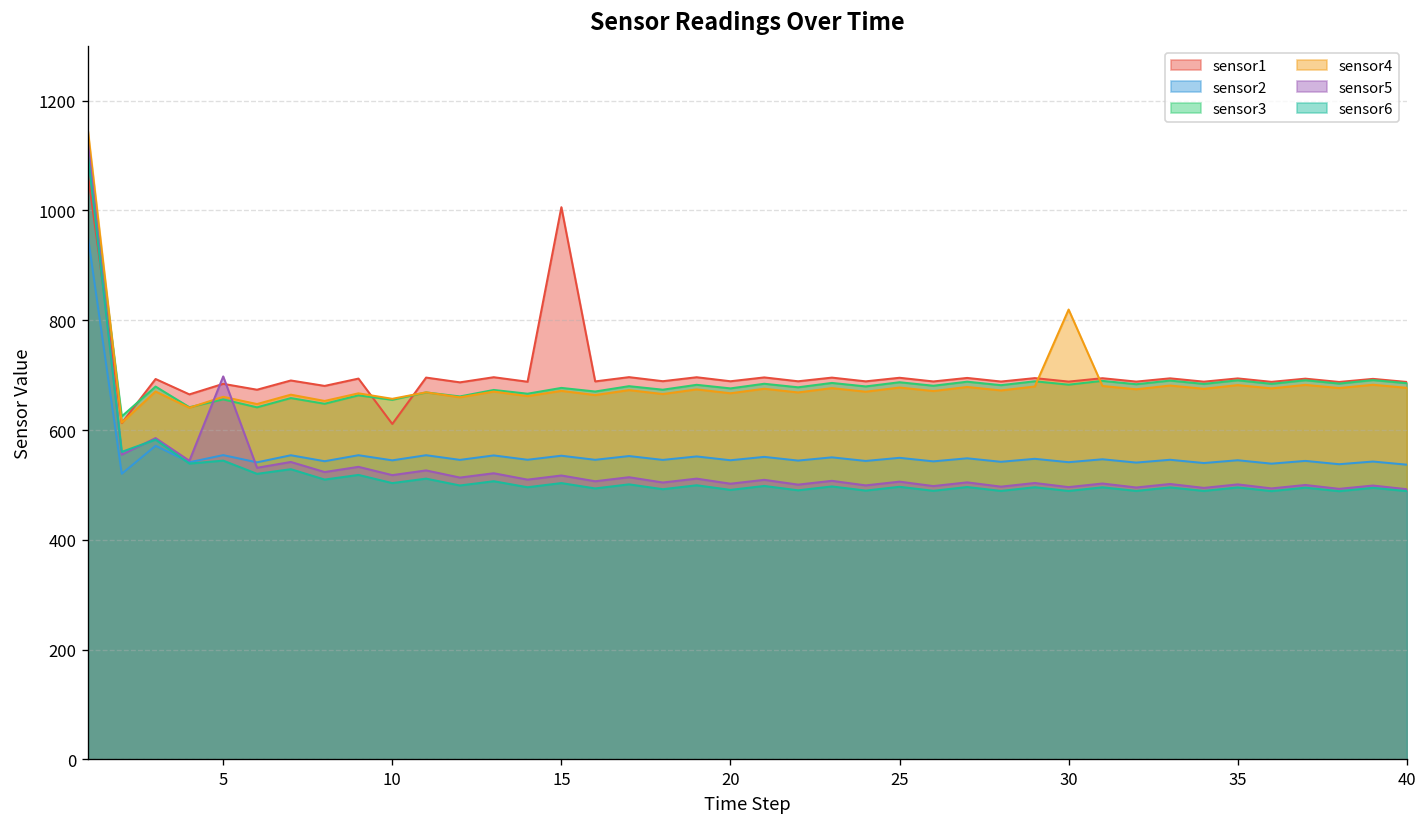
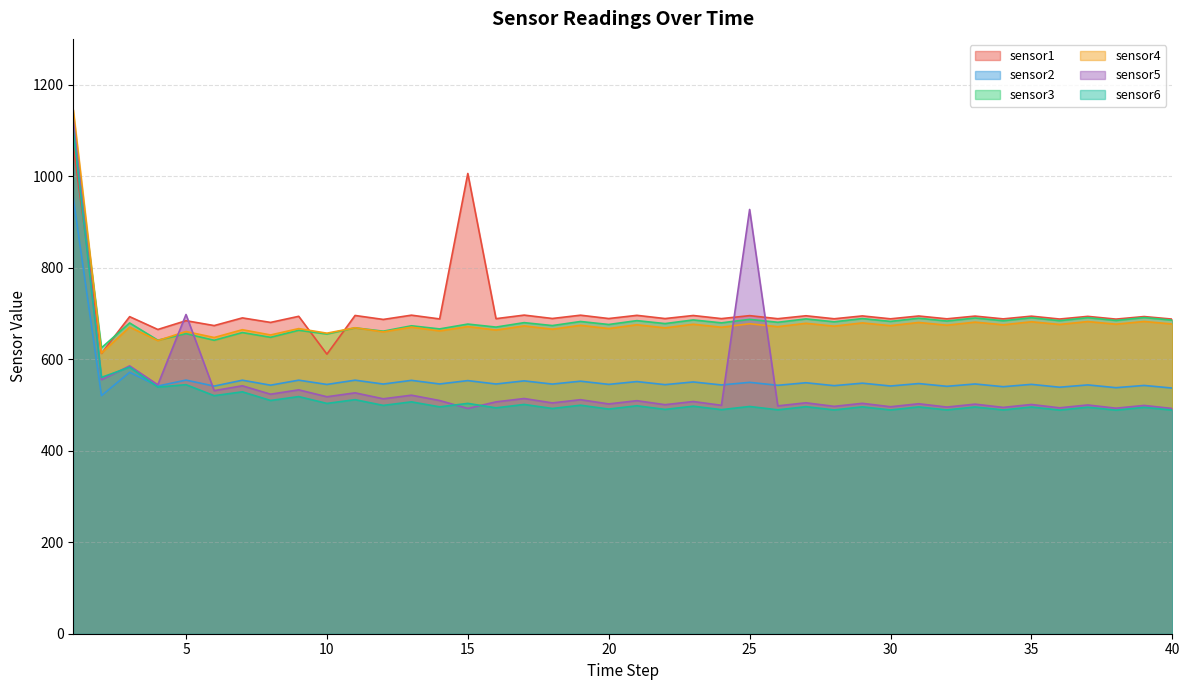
sensor5, 15: 520 -> 490
sensor5, 25: 510 -> 930
sensor4, 30: 820 -> 670
